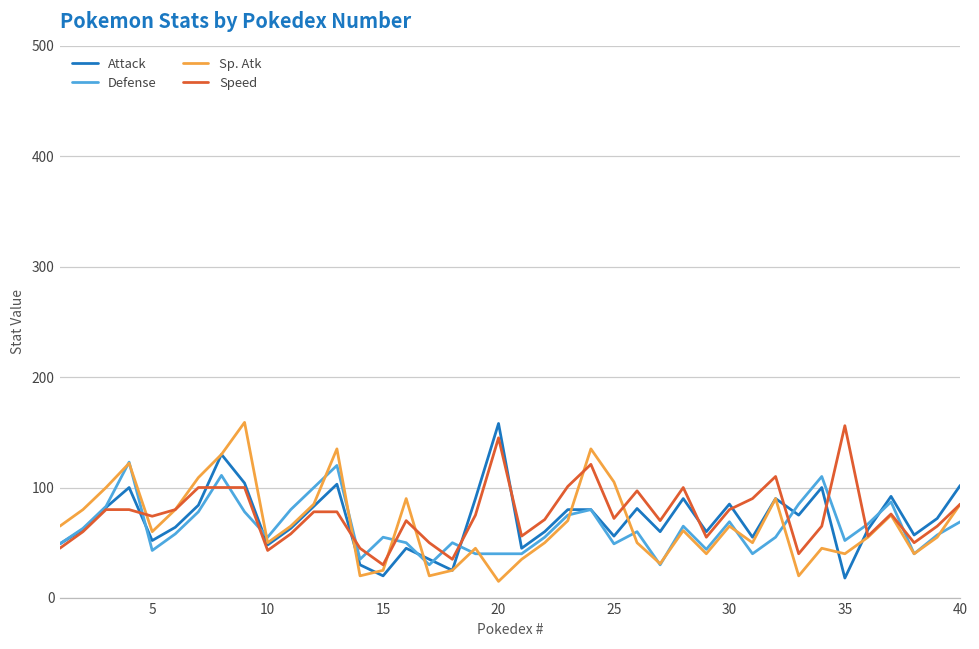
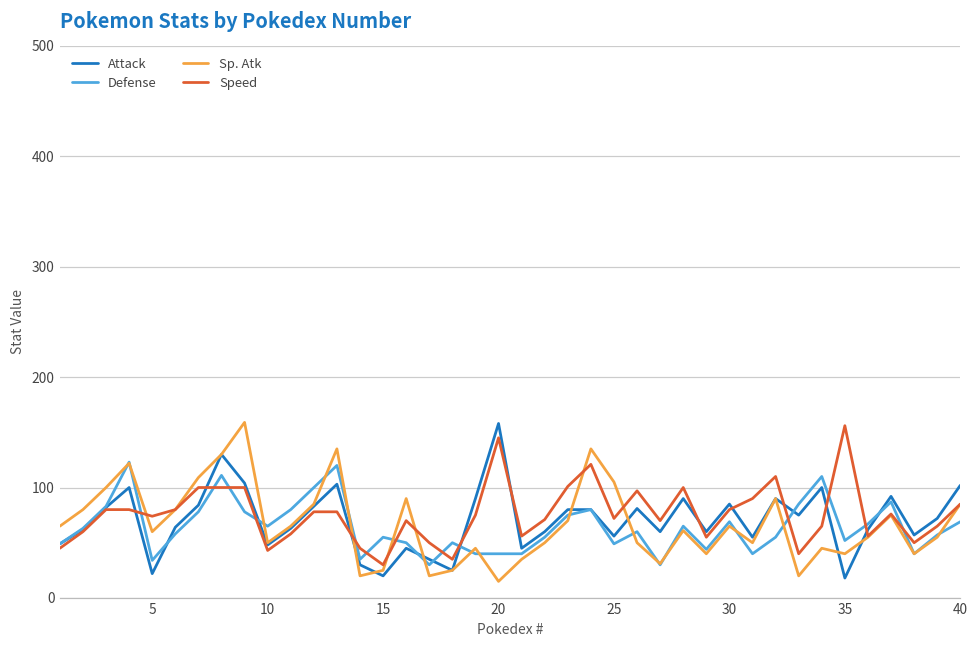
Attack, 5: 52 -> 22
Defense, 5: 43 -> 34
Defense, 10: 55 -> 65
